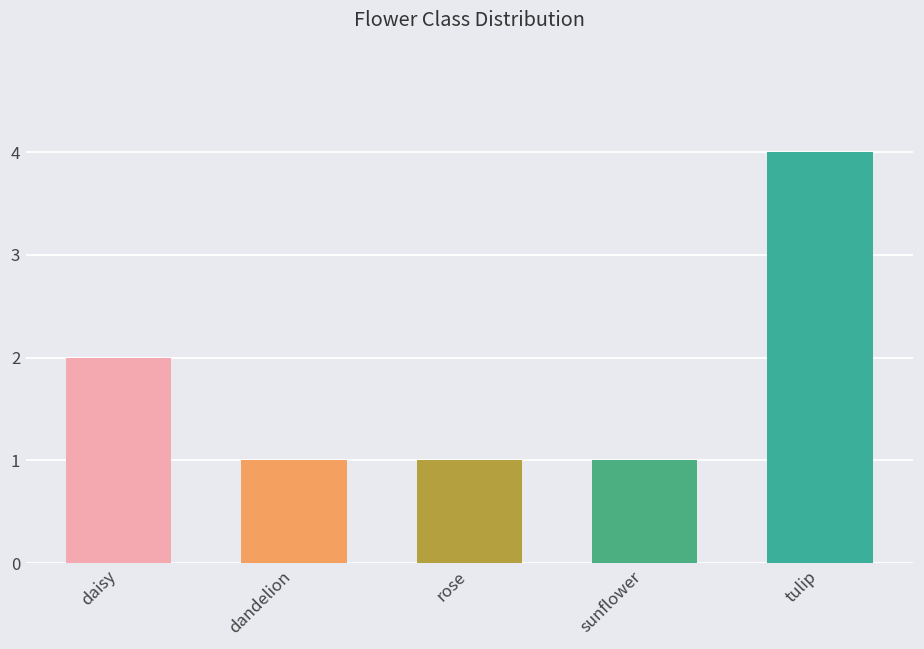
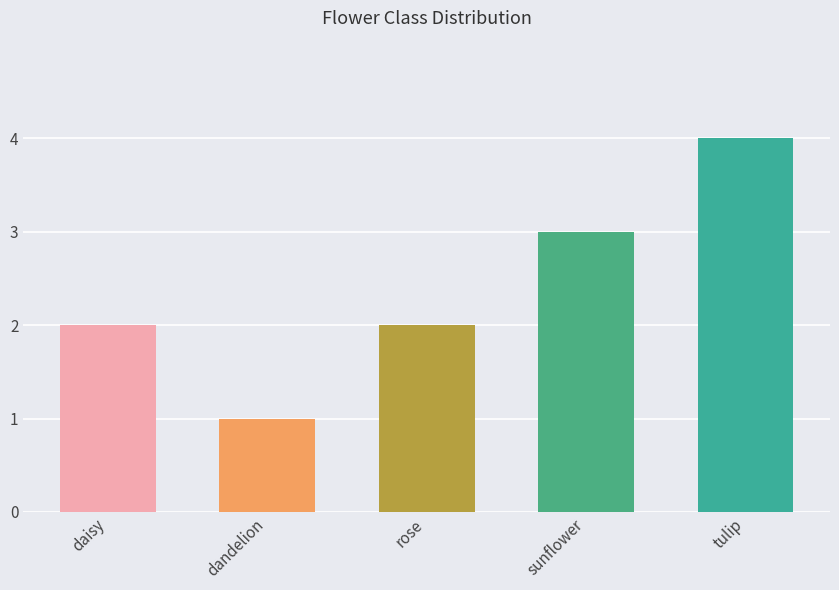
rose: 1 -> 2
sunflower: 1 -> 3
